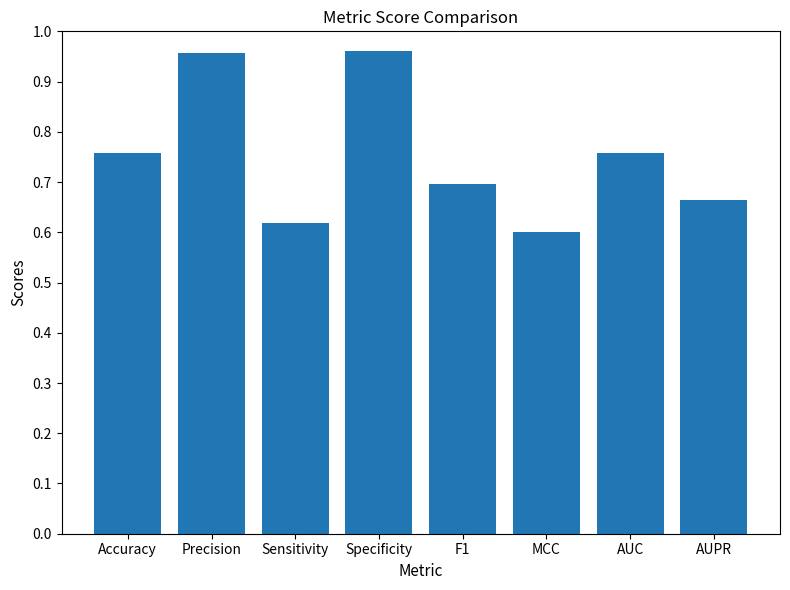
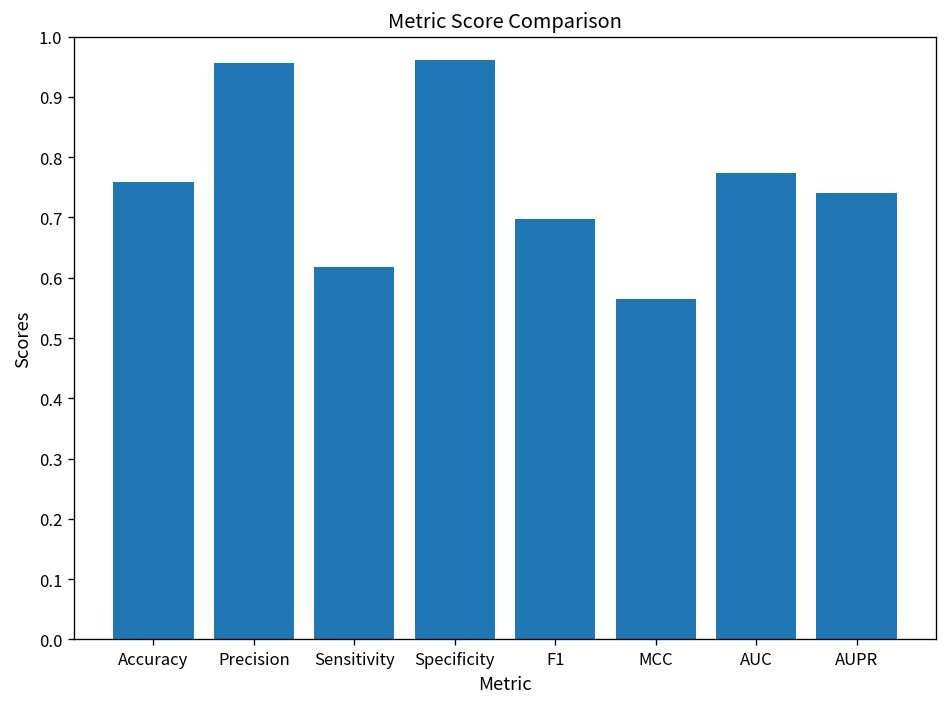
MCC: 0.60 -> 0.57
AUC: 0.76 -> 0.77
AUPR: 0.67 -> 0.74
